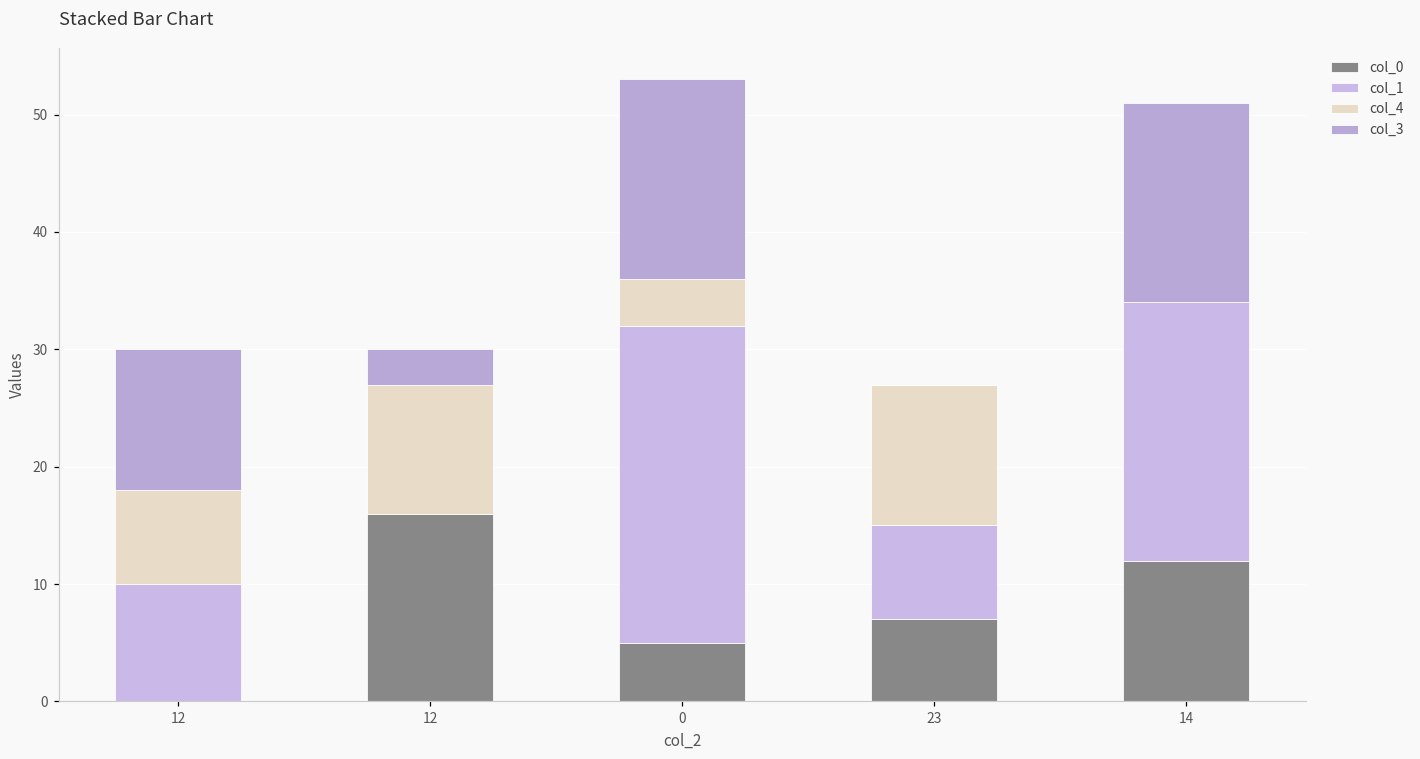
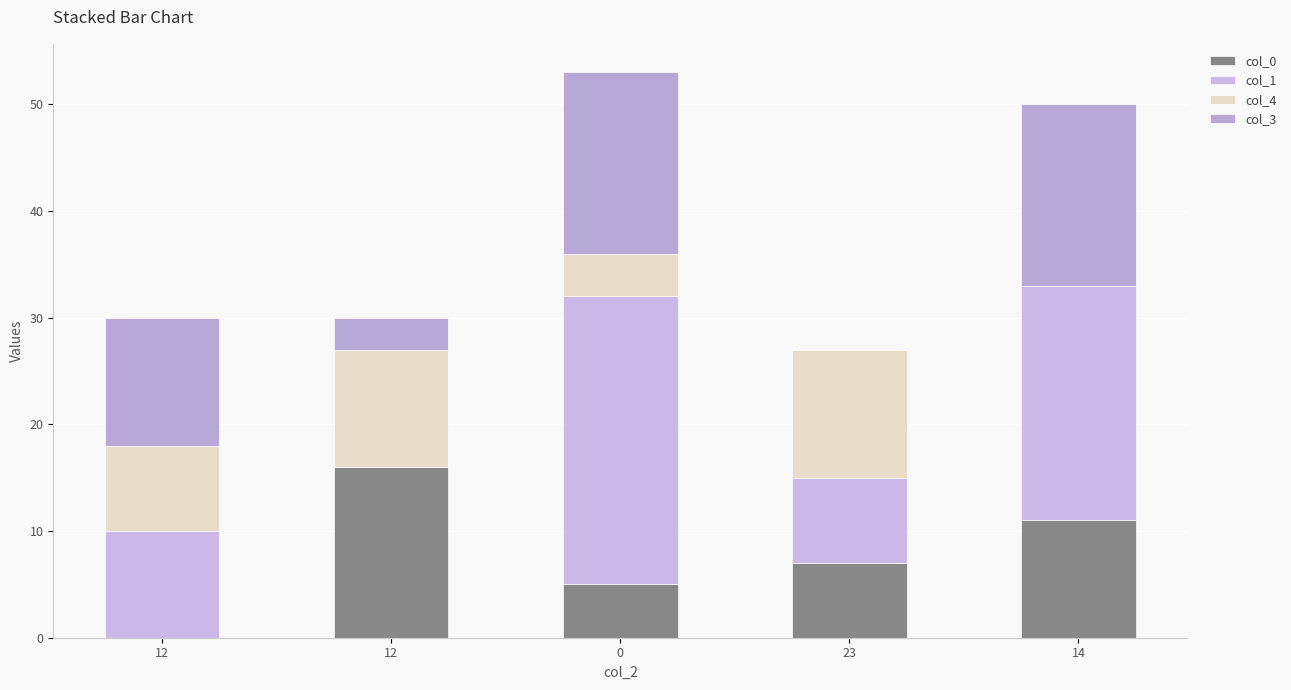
col_0, 14: 12 -> 11
